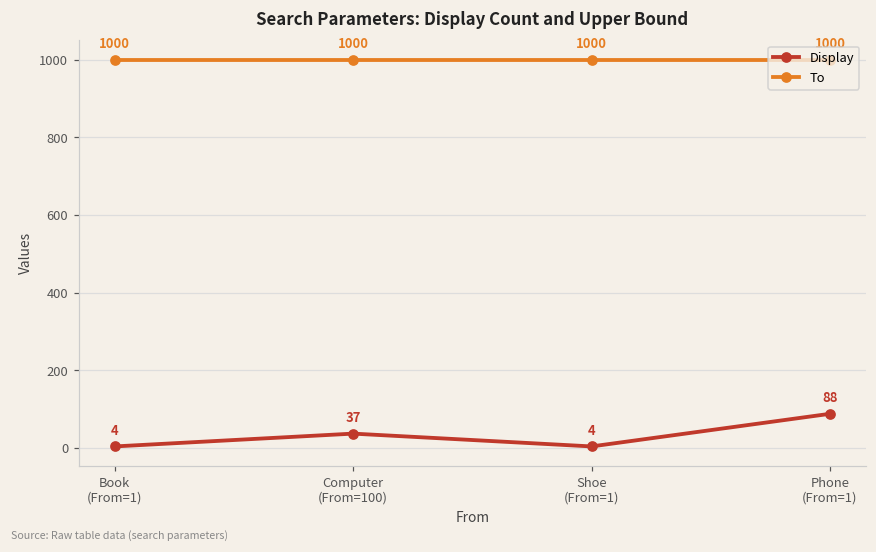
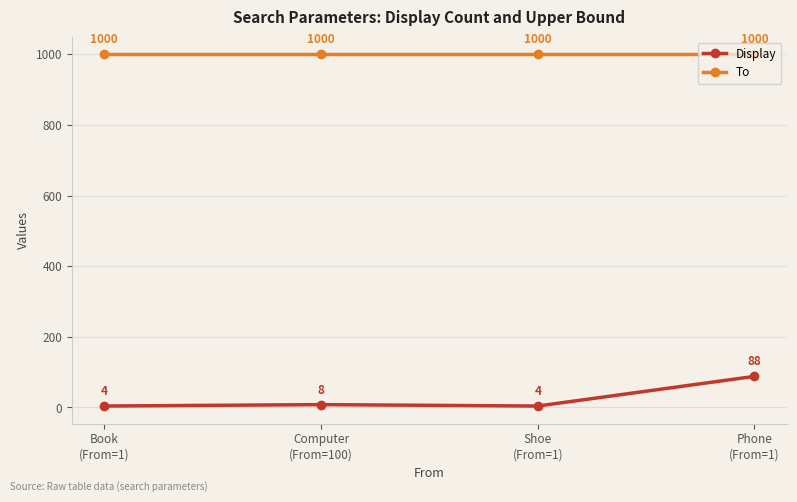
Display, Computer (From=100): 37 -> 8
